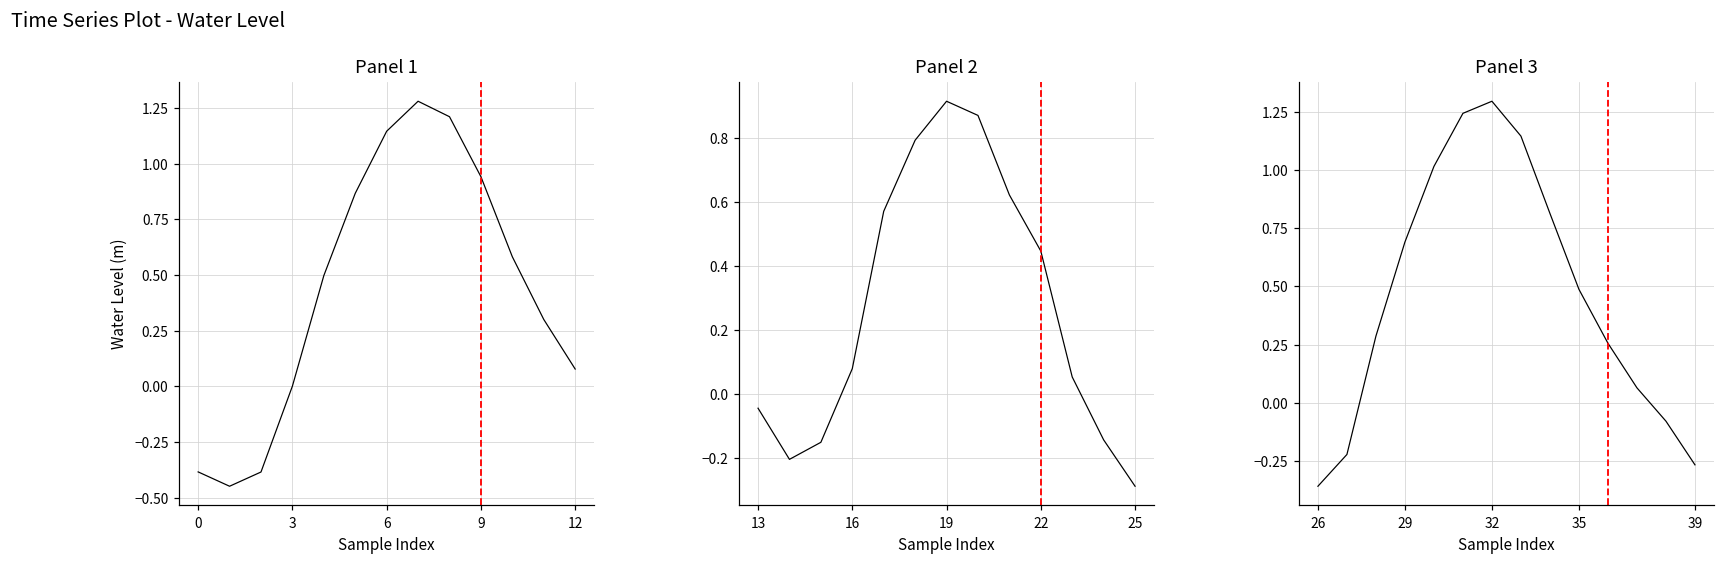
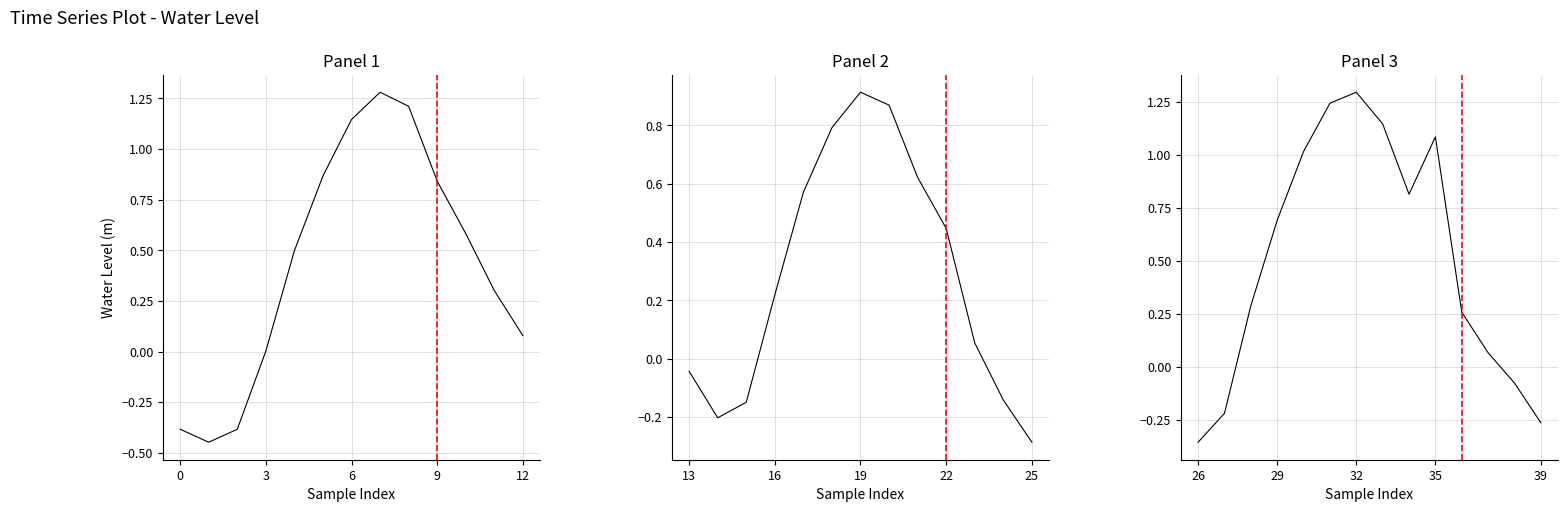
Panel 1, 9: 0.94 -> 0.84
Panel 2, 16: 0.08 -> 0.22
Panel 3, 35: 0.49 -> 1.08
